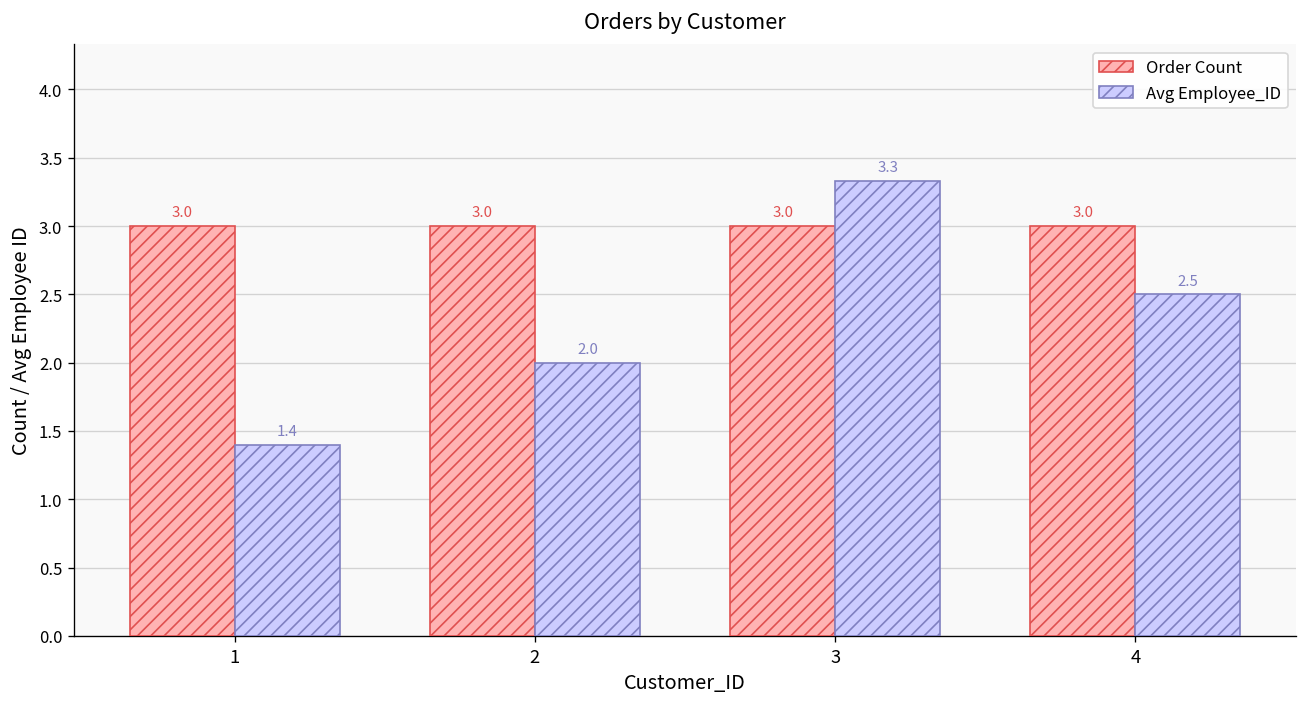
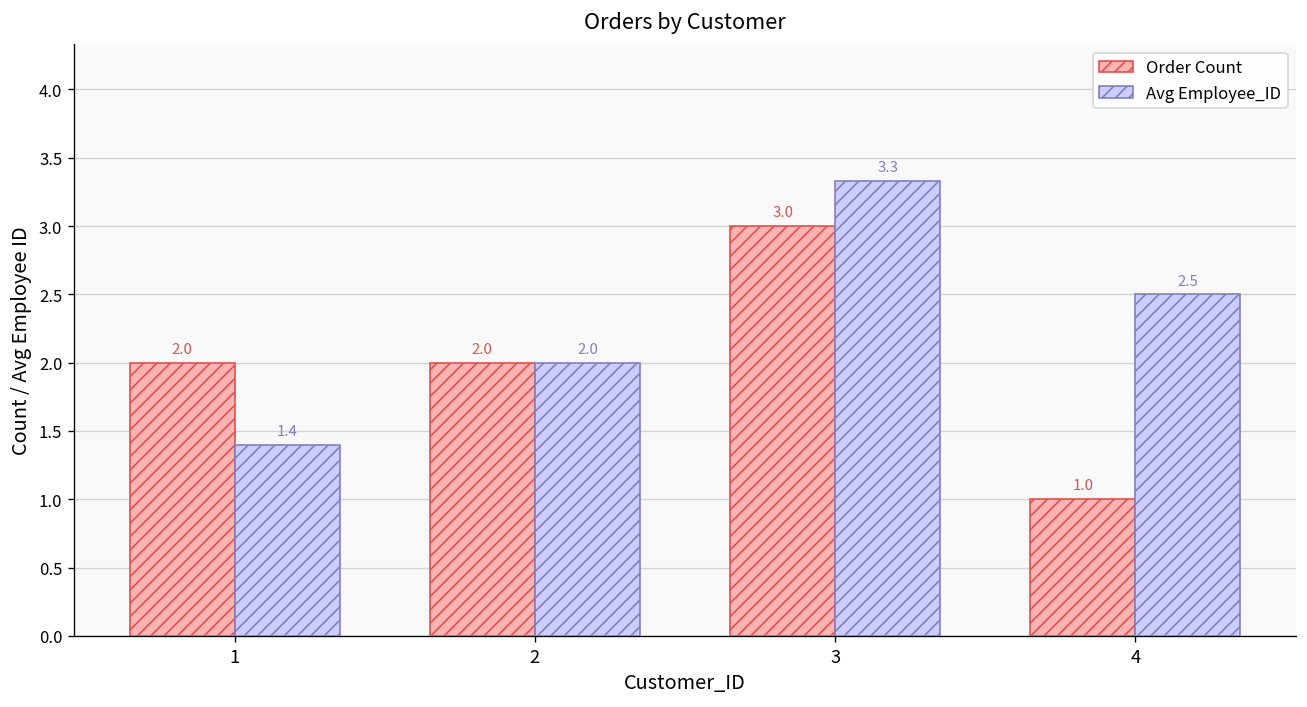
Order Count, 1: 3.0 -> 2.0
Order Count, 2: 3.0 -> 2.0
Order Count, 4: 3.0 -> 1.0
